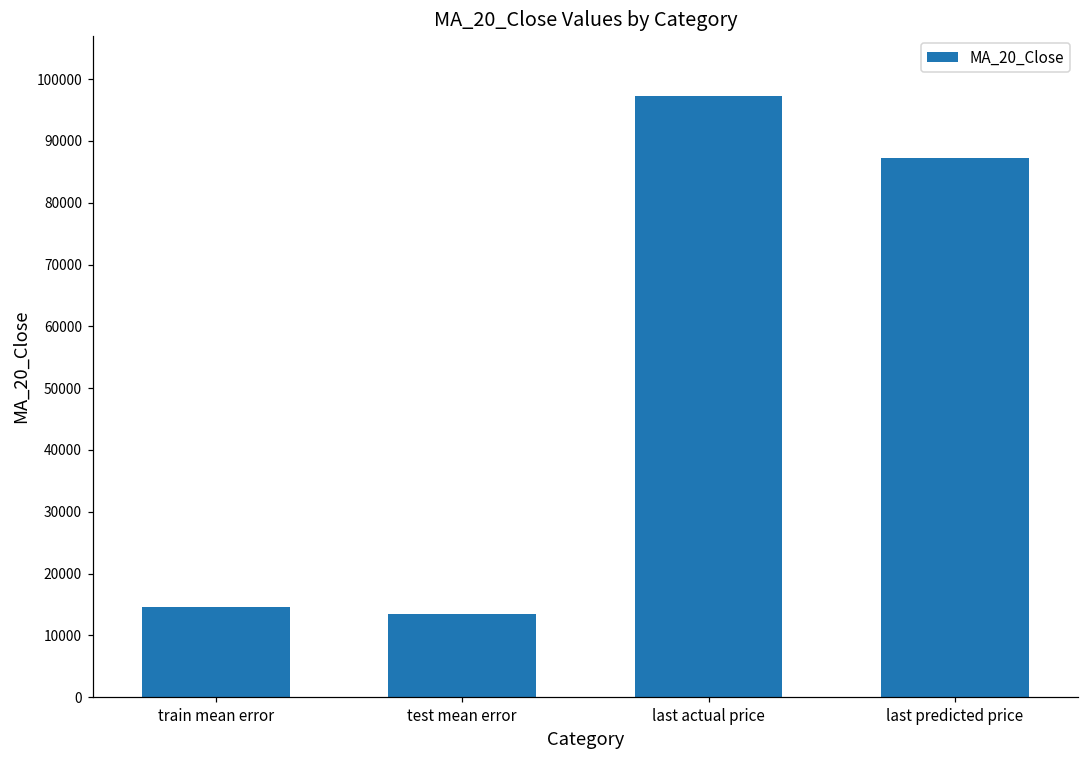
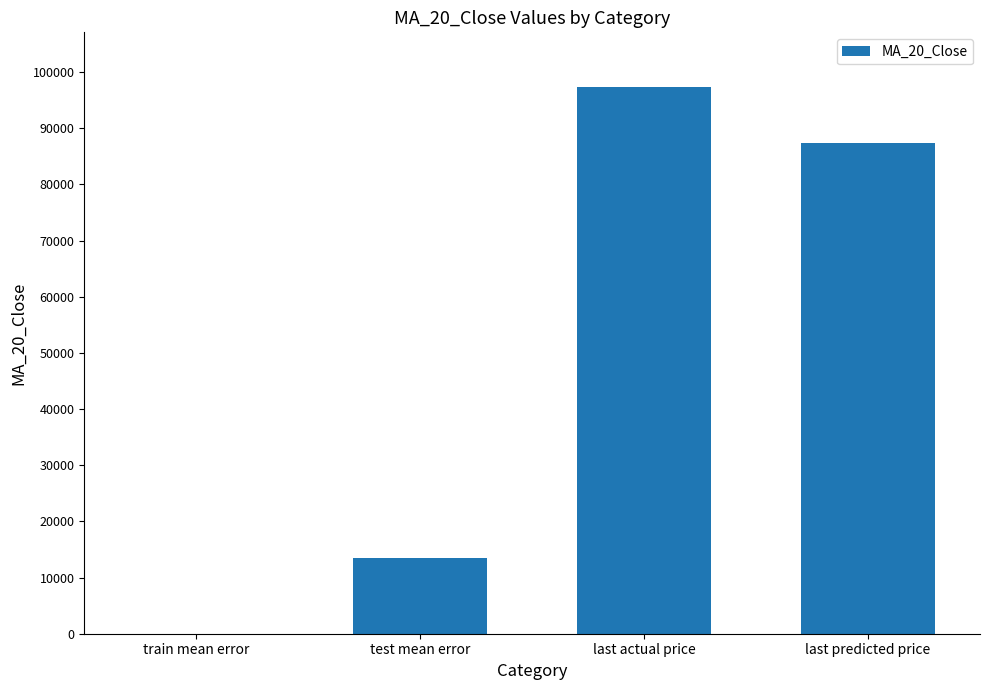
train mean error: 15000 -> 0
